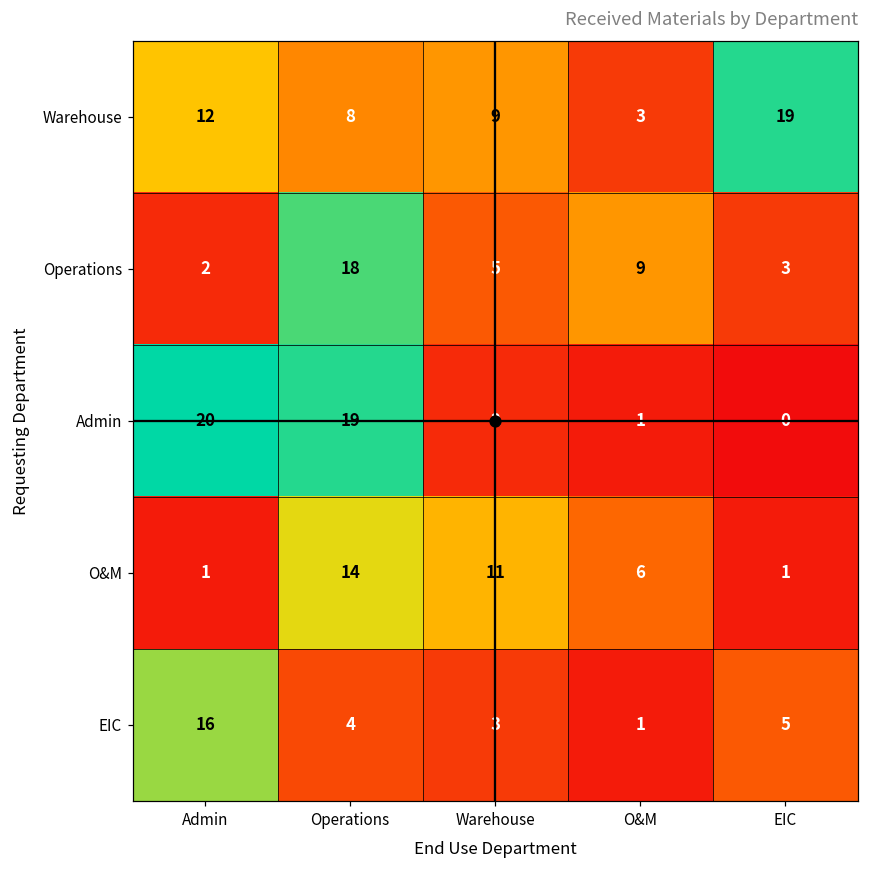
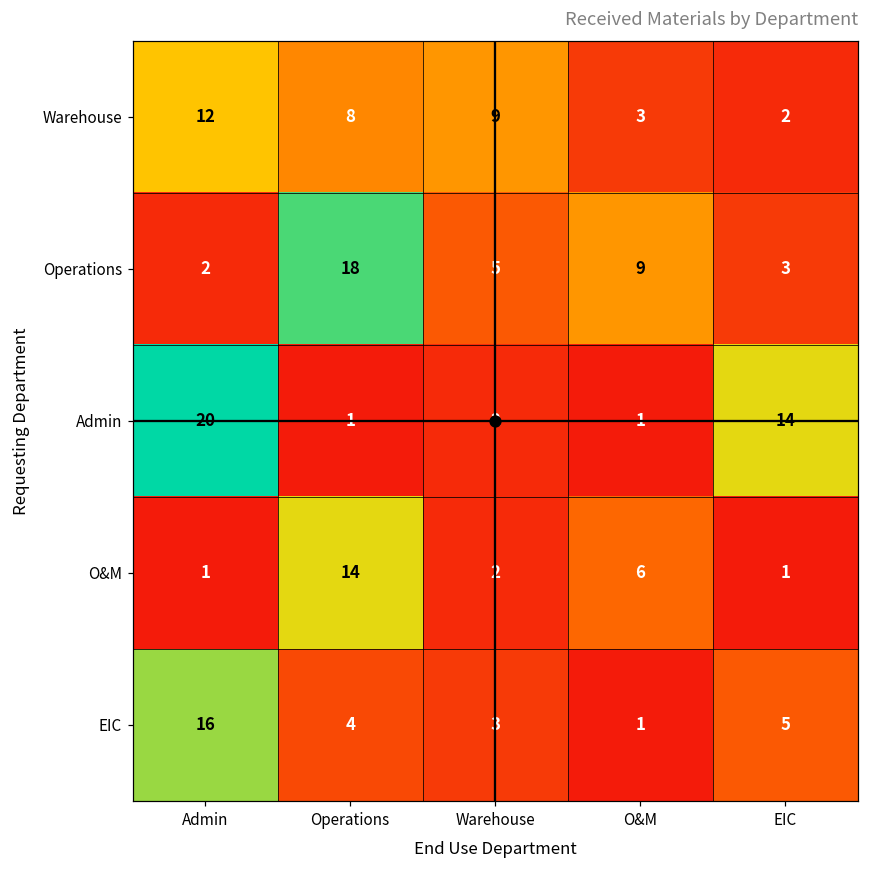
Warehouse, EIC: 19 -> 2
Admin, Operations: 19 -> 1
Admin, EIC: 0 -> 14
O&M, Warehouse: 11 -> 2
